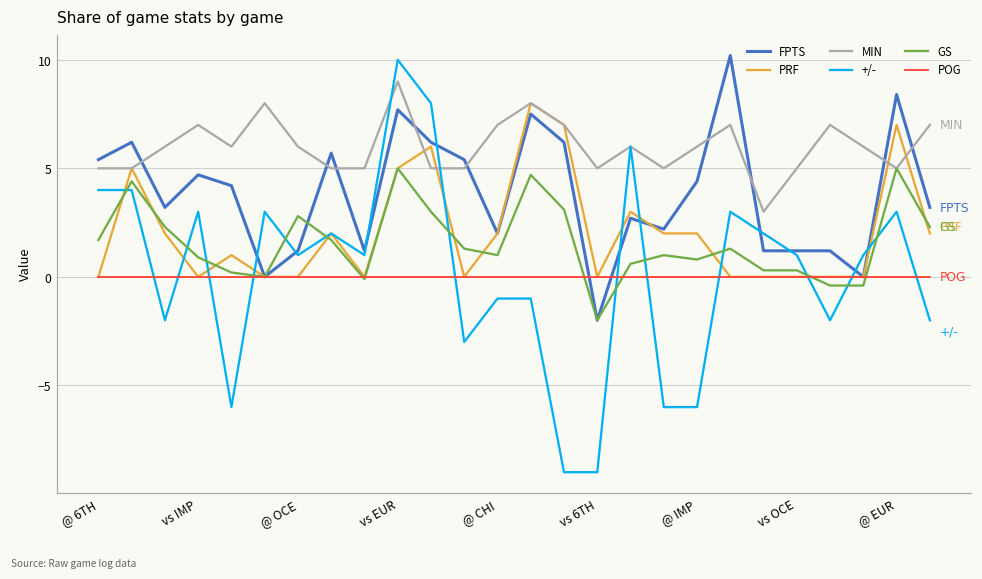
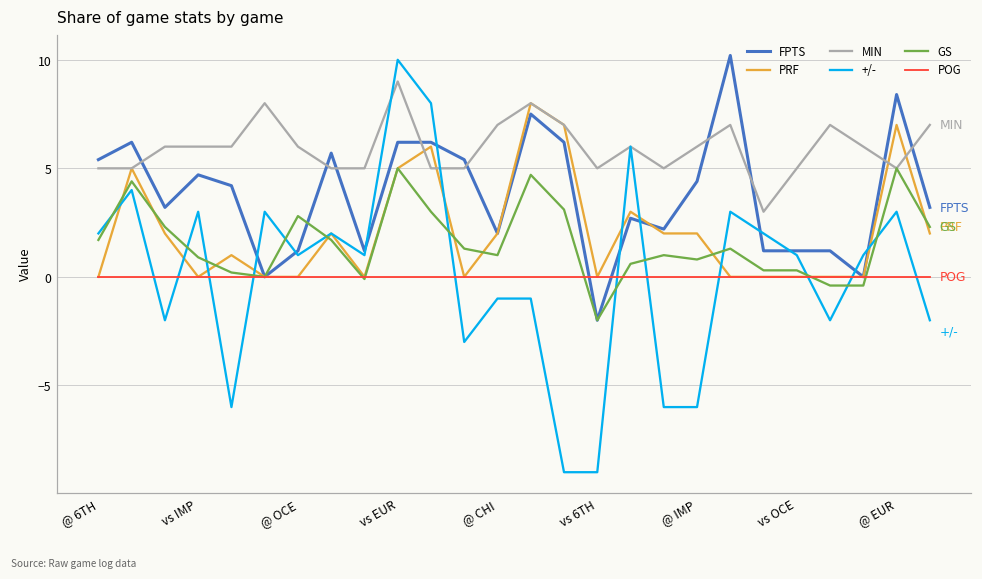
+/-, @ 6TH: 4 -> 2
MIN, vs IMP: 7 -> 6
FPTS, vs EUR: 7.7 -> 6.2
